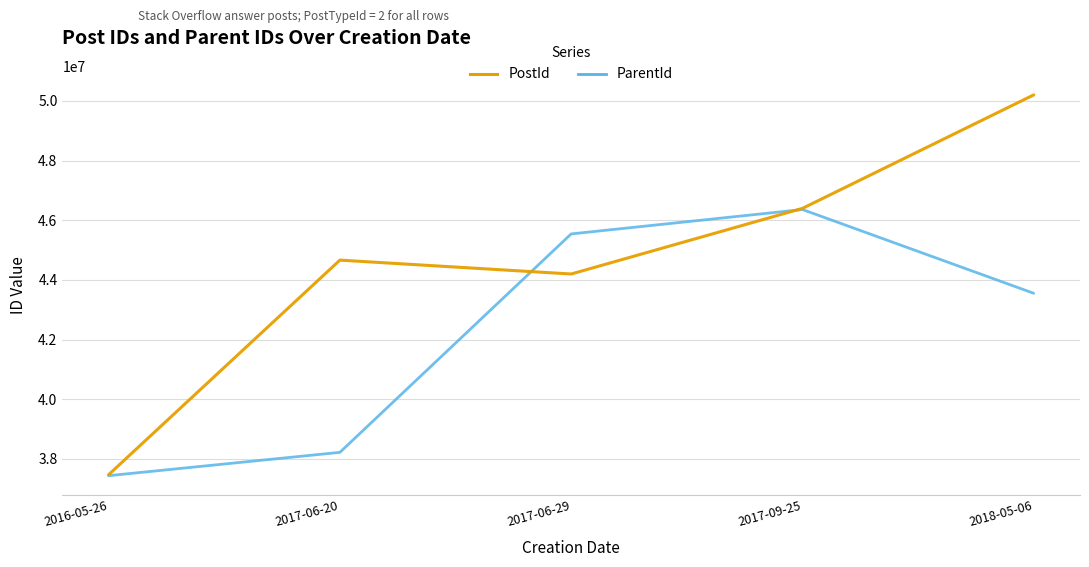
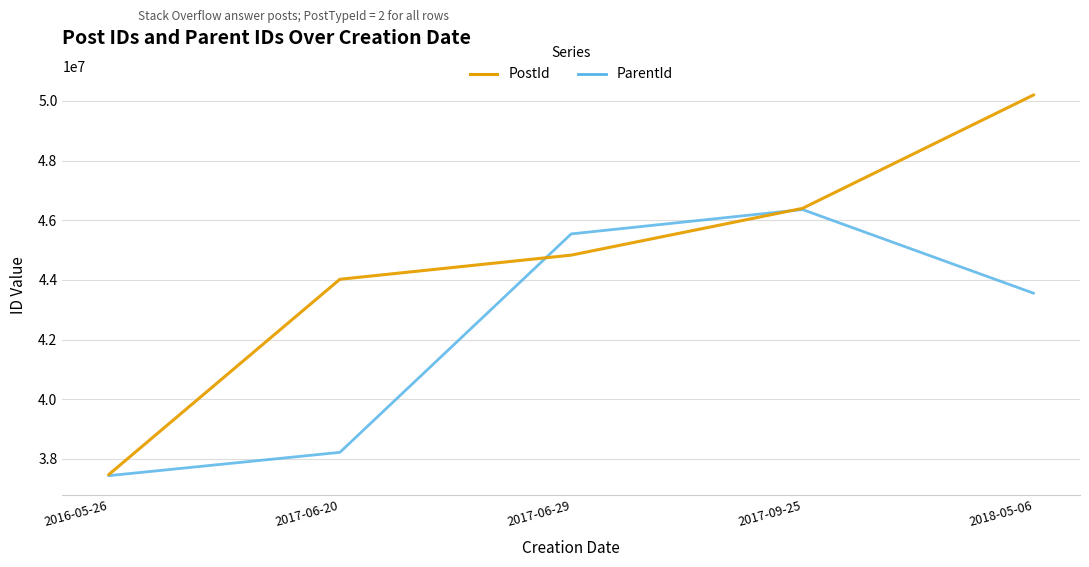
PostId, 2017-06-20: 44700000 -> 44000000
PostId, 2017-06-29: 44200000 -> 44800000
